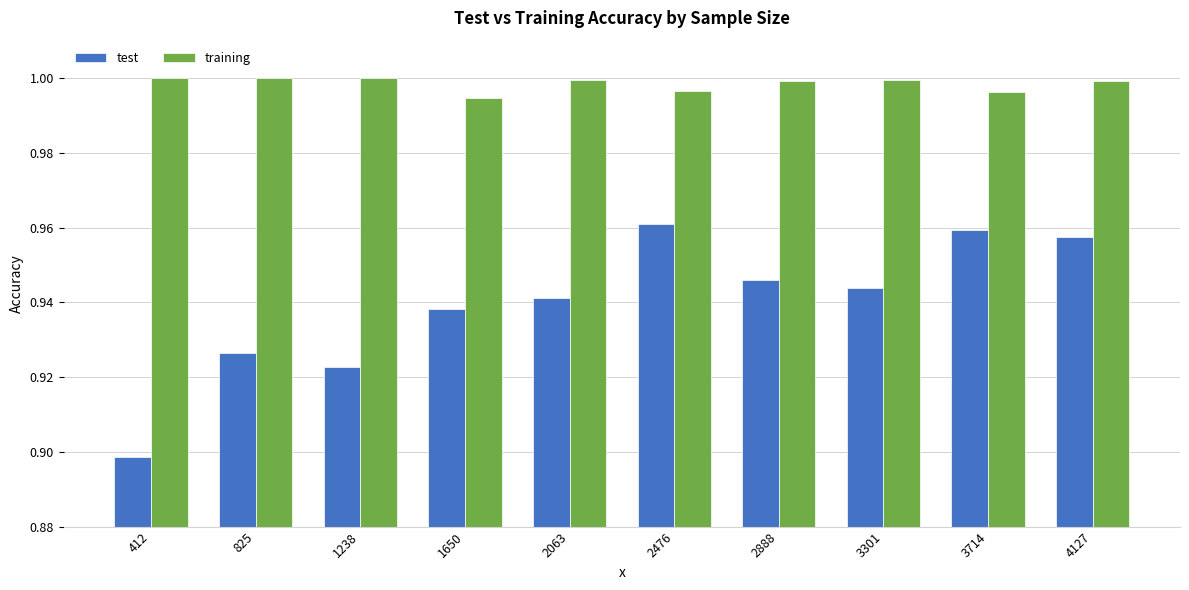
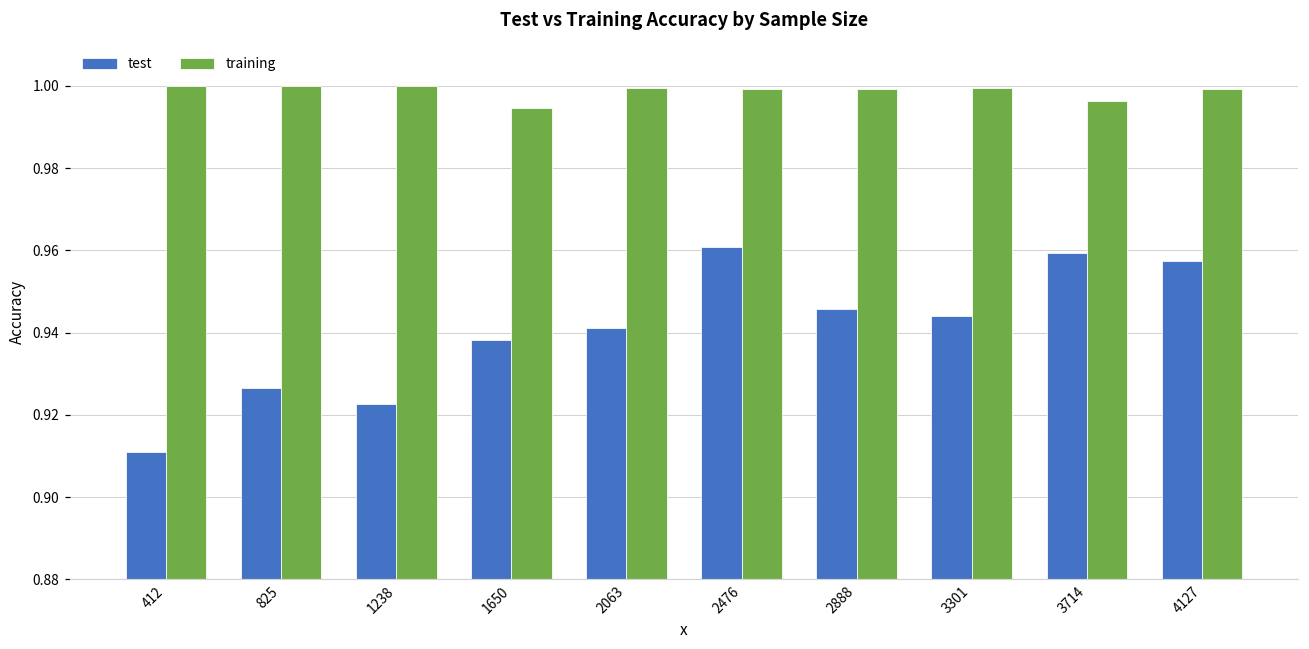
test, 412: 0.899 -> 0.911
training, 2476: 0.997 -> 0.999
